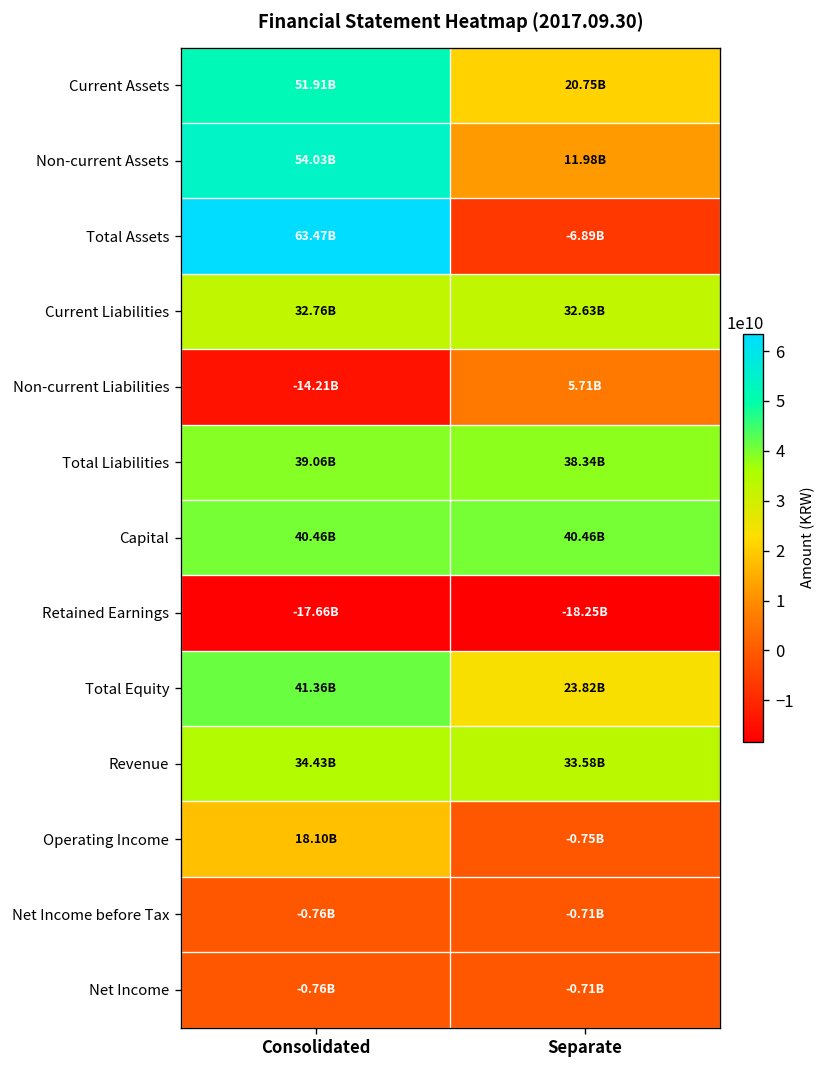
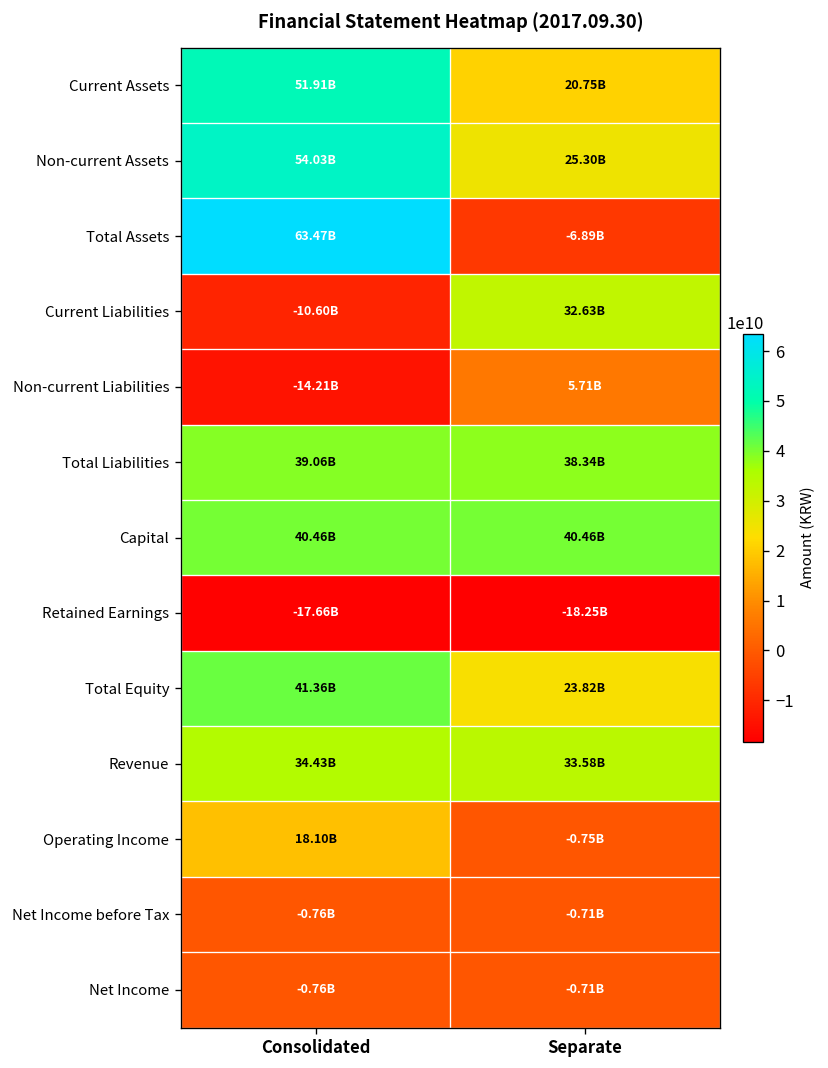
Non-current Assets, Separate: 11.98B -> 25.30B
Current Liabilities, Consolidated: 32.76B -> -10.60B
